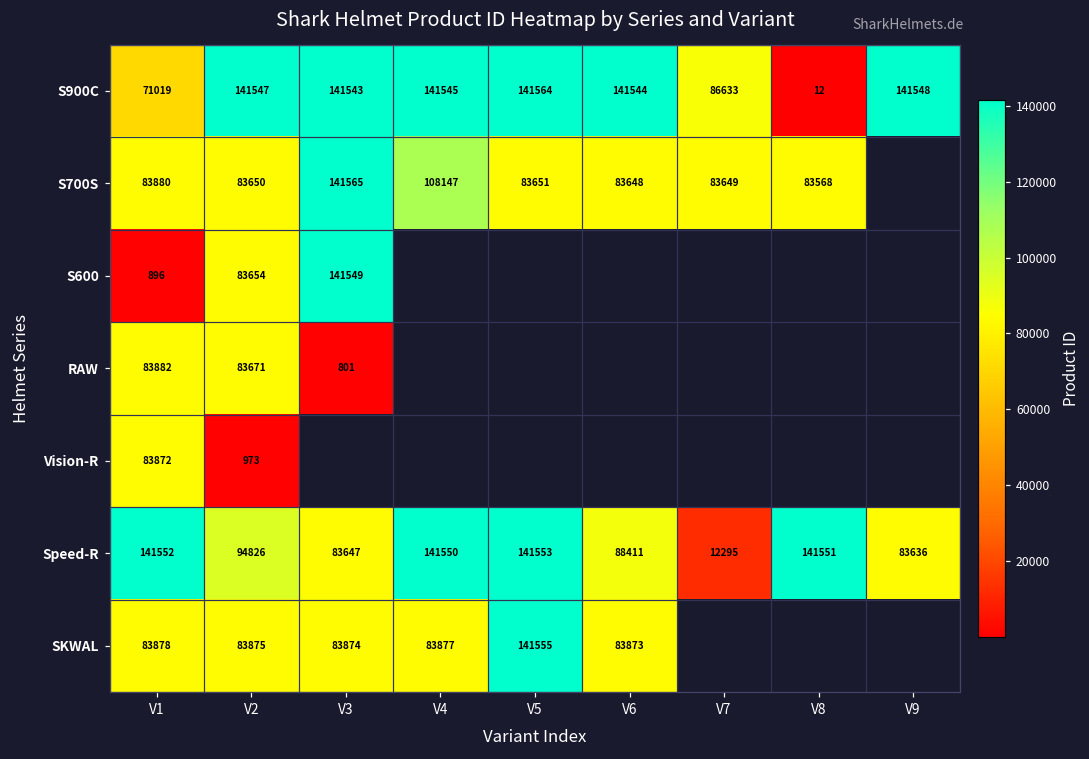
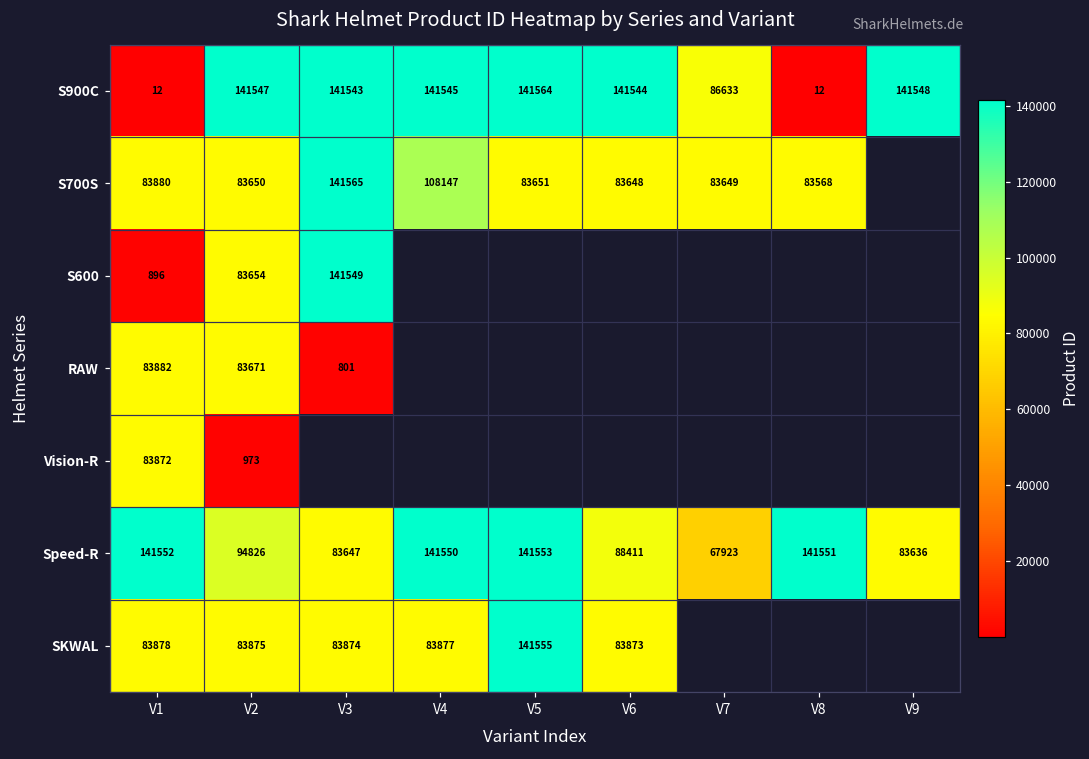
S900C, V1: 71019 -> 12
Speed-R, V7: 12295 -> 67923
